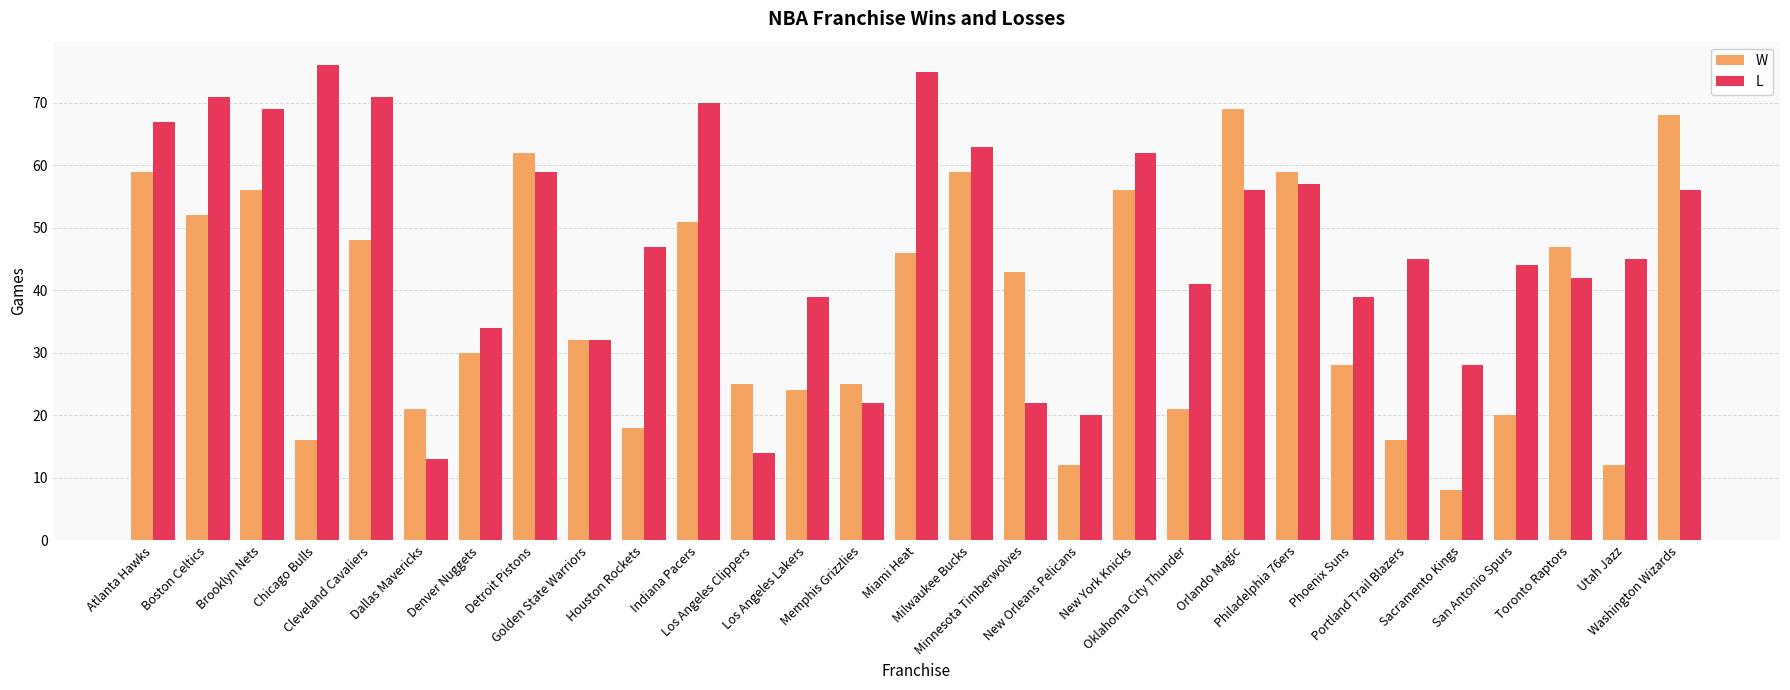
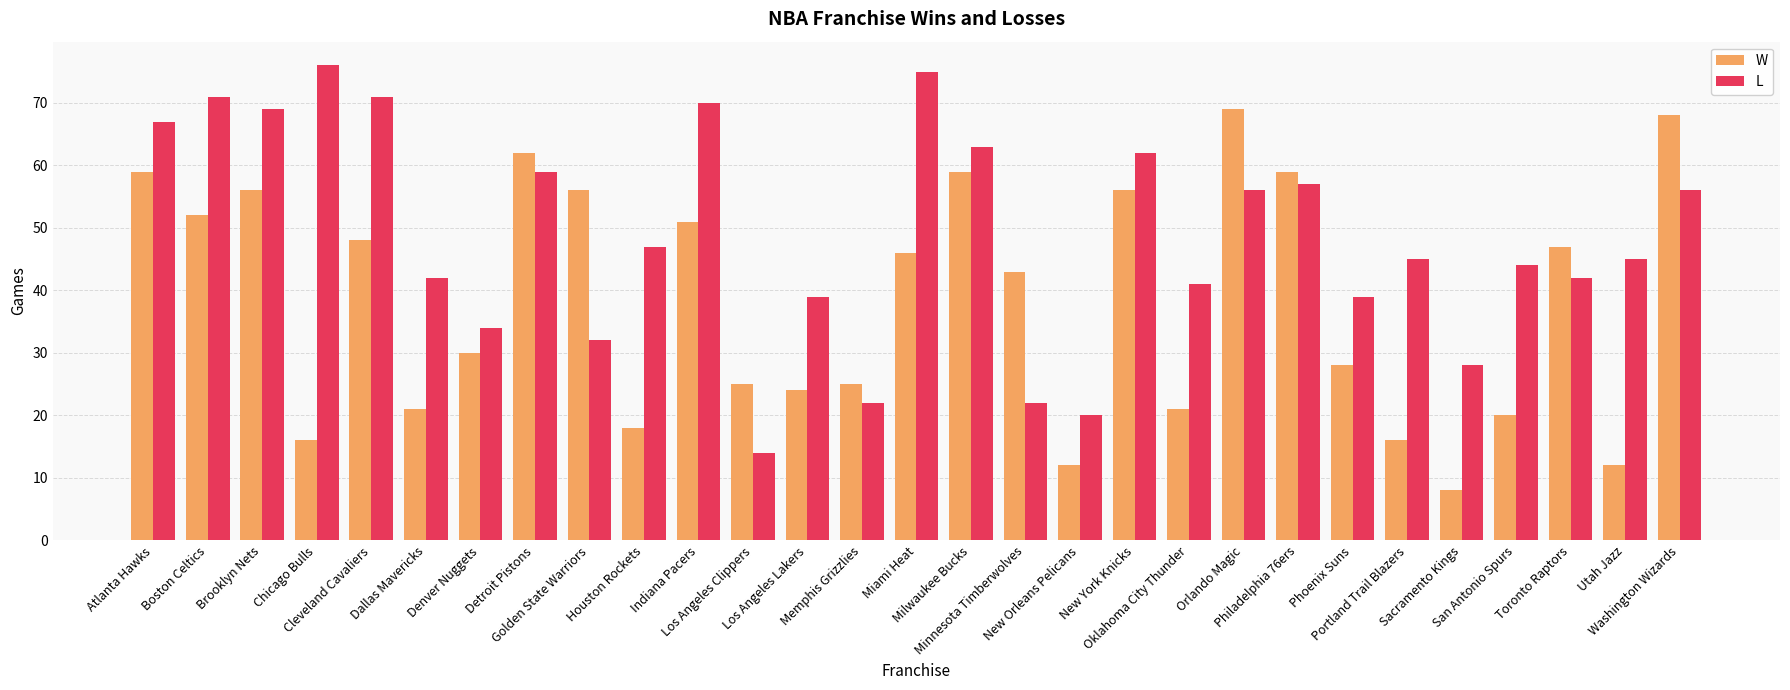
L, Dallas Mavericks: 13 -> 42
W, Golden State Warriors: 32 -> 56
